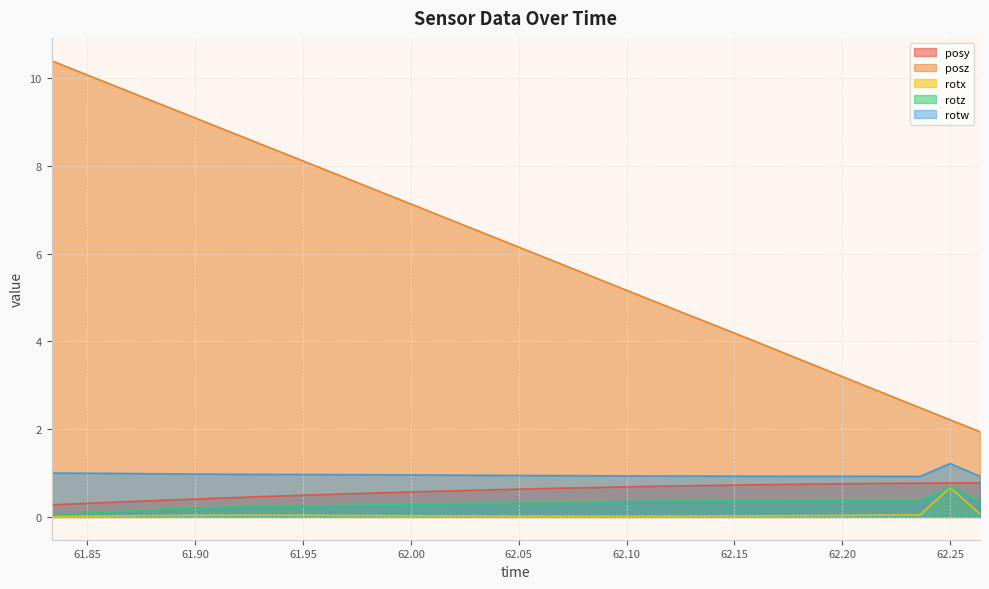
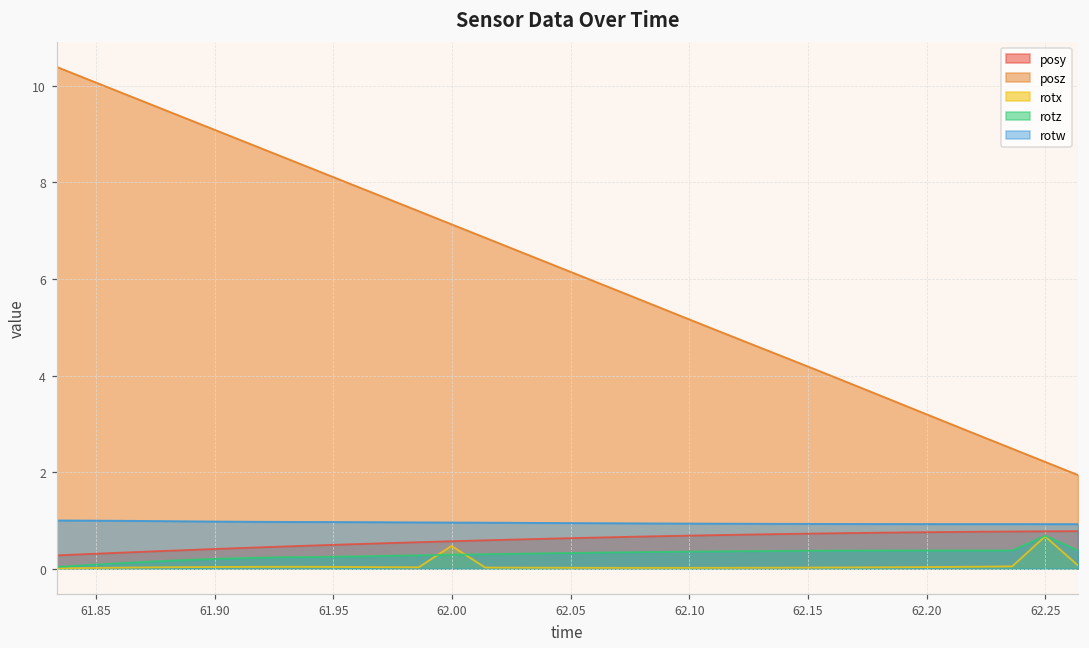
rotx, 62.00: 0.0 -> 0.5
rotw, 62.25: 1.2 -> 0.9
